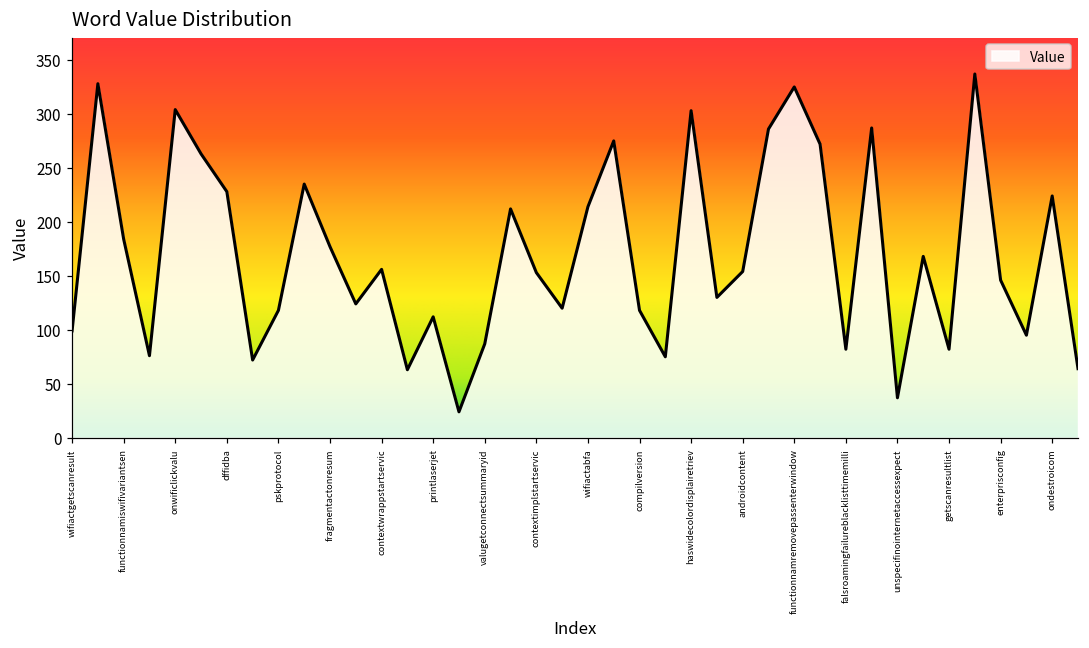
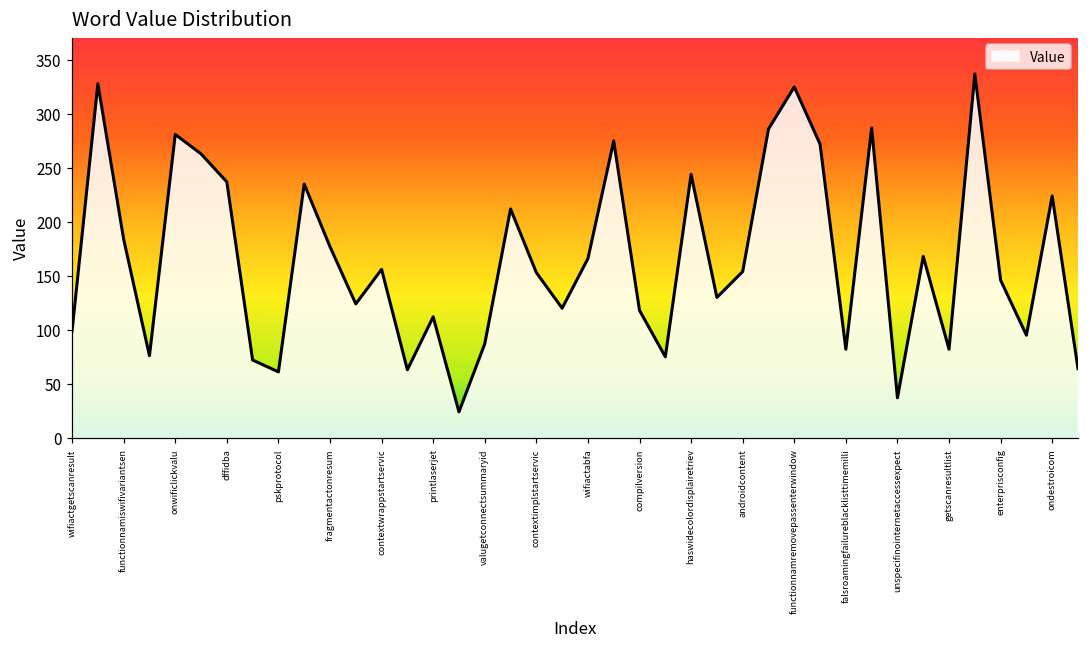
onwificlickvalu: 300 -> 280
dffidba: 230 -> 240
pskprotocol: 120 -> 60
wifiactabfa: 210 -> 170
haswidecolordisplairetriev: 300 -> 240
